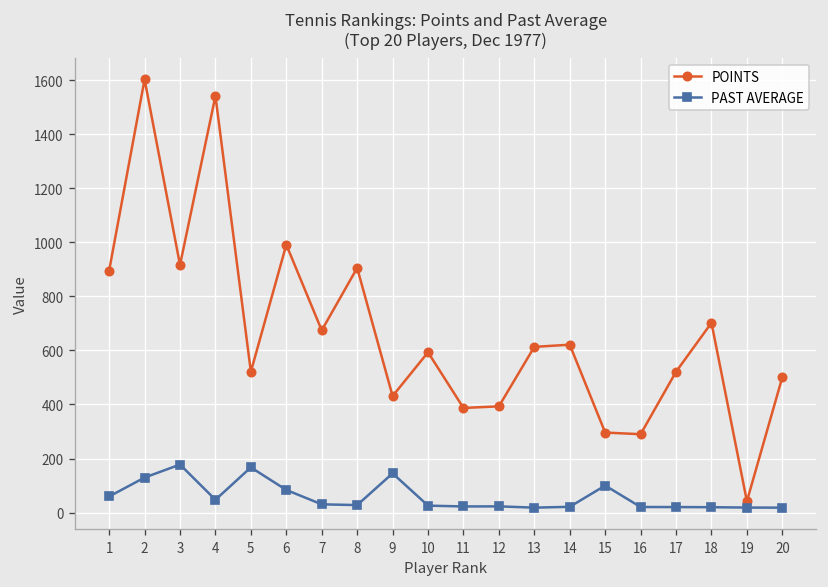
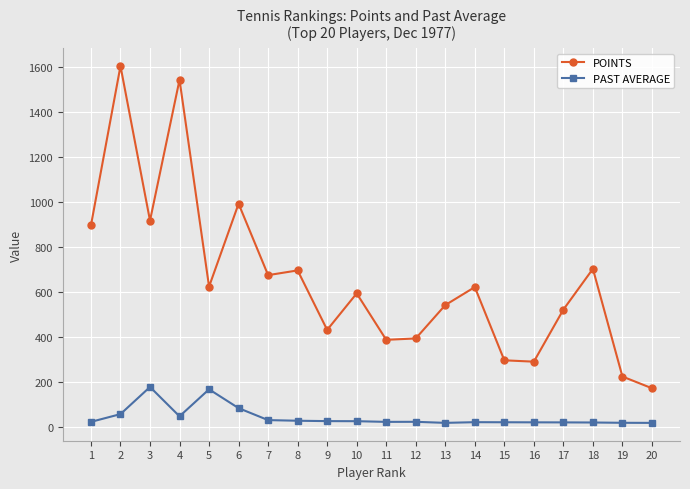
PAST AVERAGE, 1: 60 -> 20
PAST AVERAGE, 2: 130 -> 60
POINTS, 5: 520 -> 620
POINTS, 8: 910 -> 700
PAST AVERAGE, 9: 150 -> 30
POINTS, 13: 610 -> 540
PAST AVERAGE, 15: 100 -> 20
POINTS, 19: 40 -> 220
POINTS, 20: 500 -> 170
